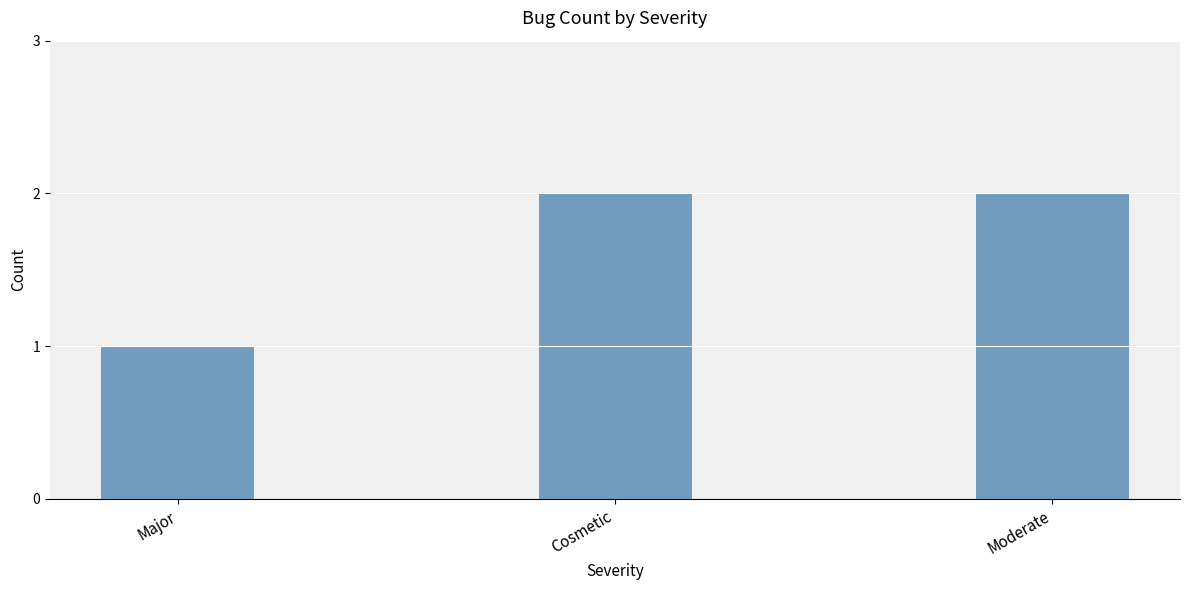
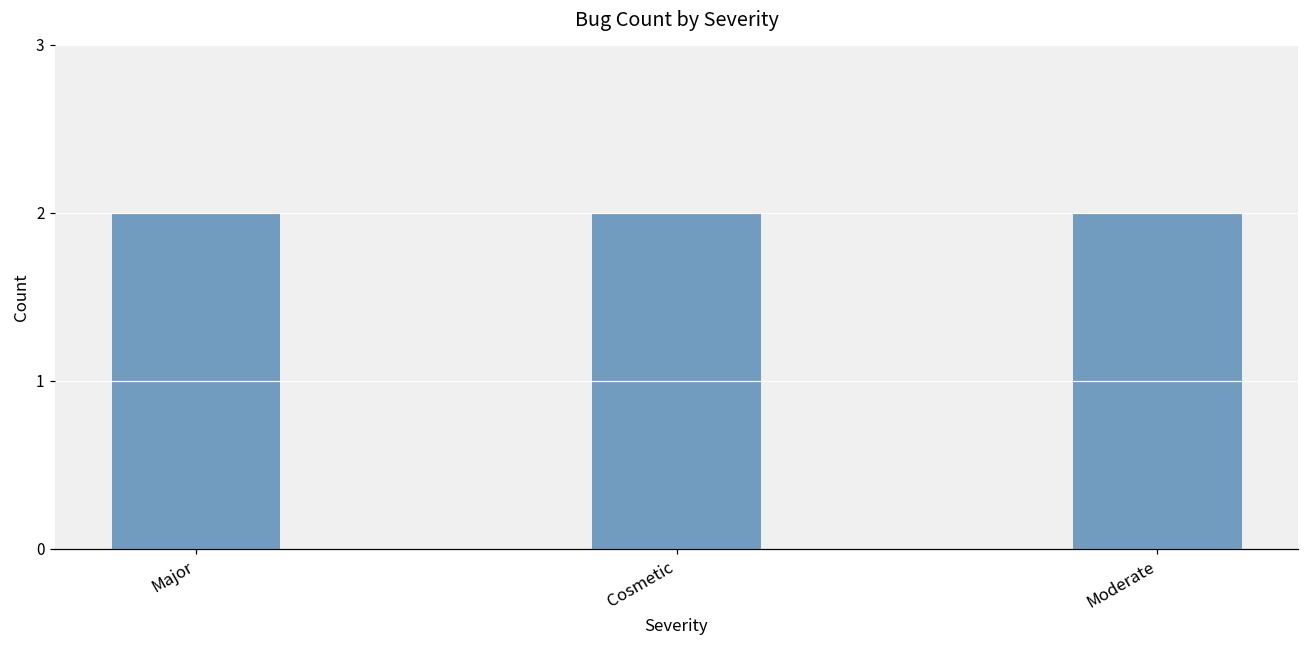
Major: 1 -> 2
